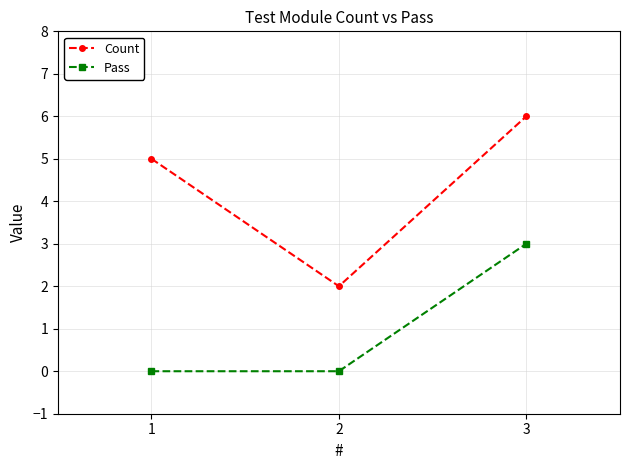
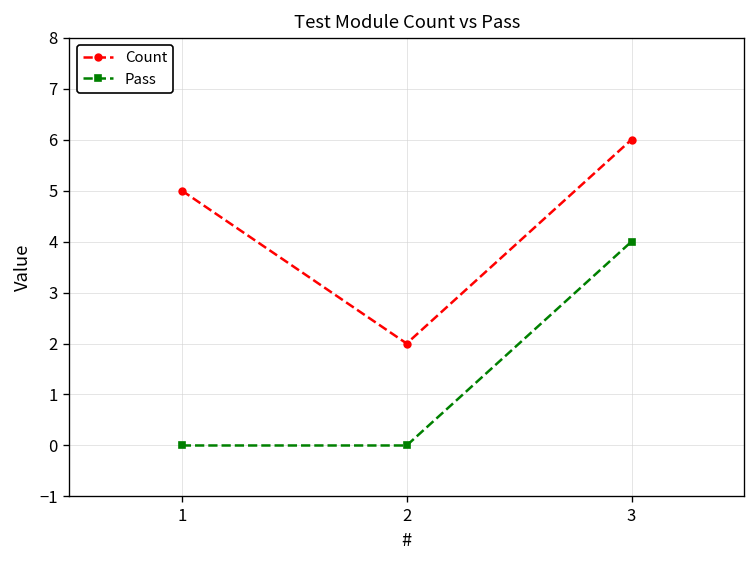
Pass, 3: 3 -> 4
